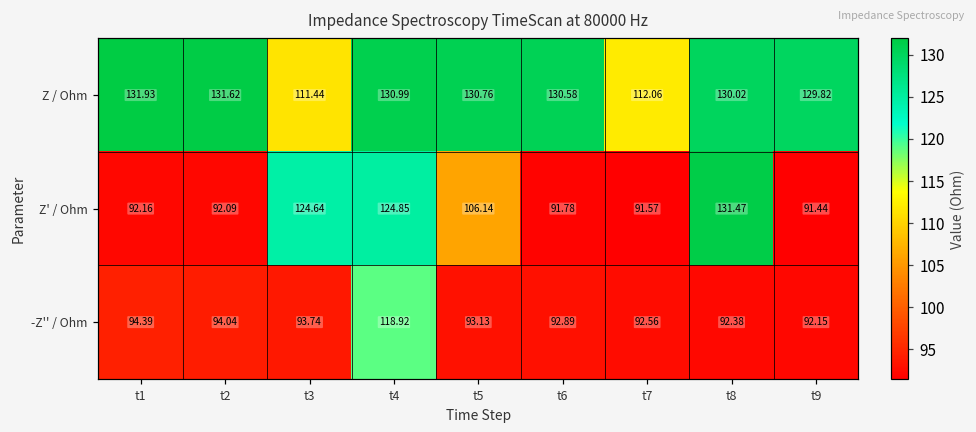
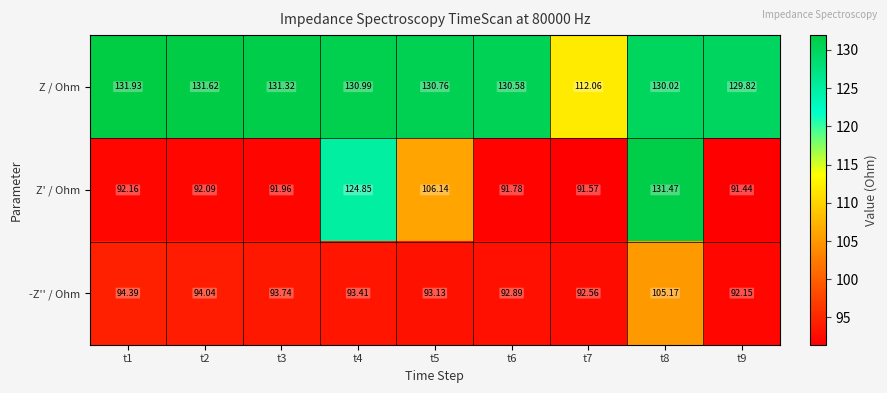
Z / Ohm, t3: 111.44 -> 131.32
Z' / Ohm, t3: 124.64 -> 91.96
-Z'' / Ohm, t4: 118.92 -> 93.41
-Z'' / Ohm, t8: 92.38 -> 105.17
